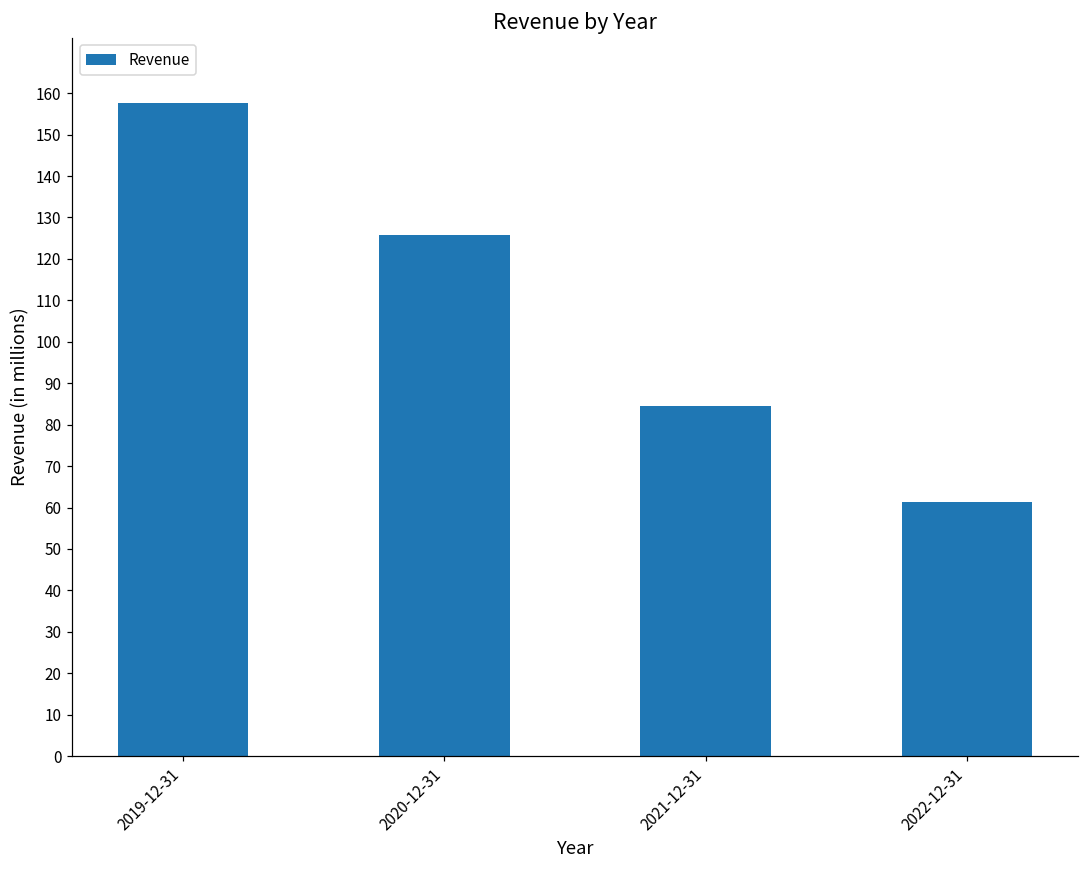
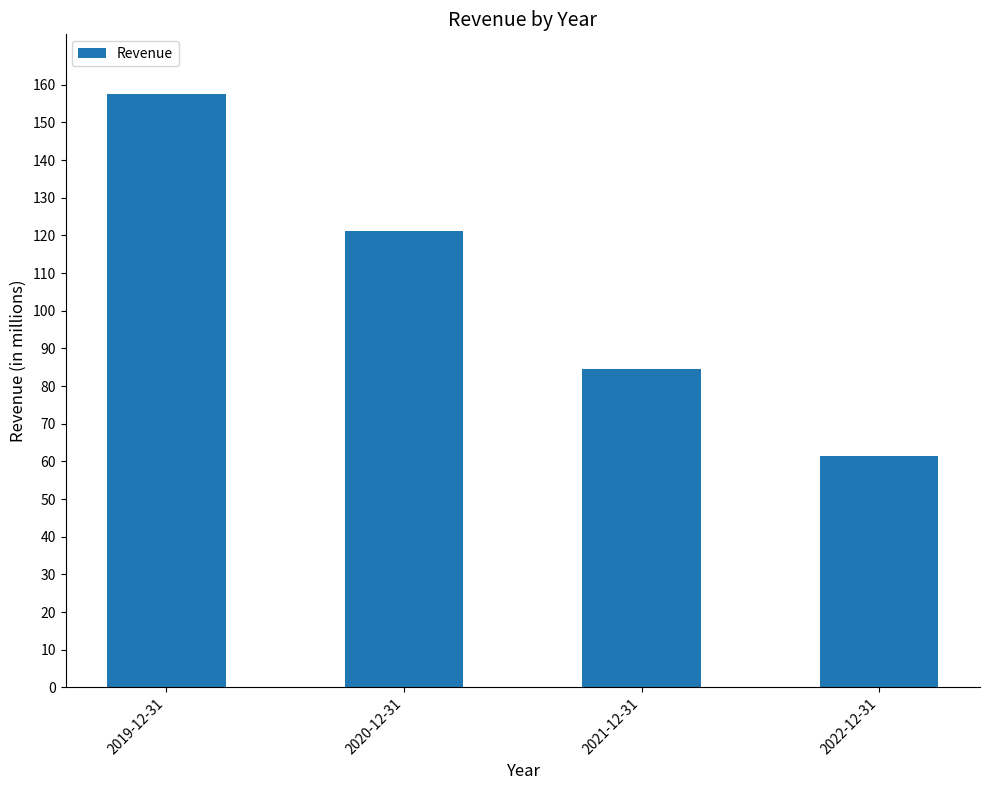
2020-12-31: 126 -> 121
